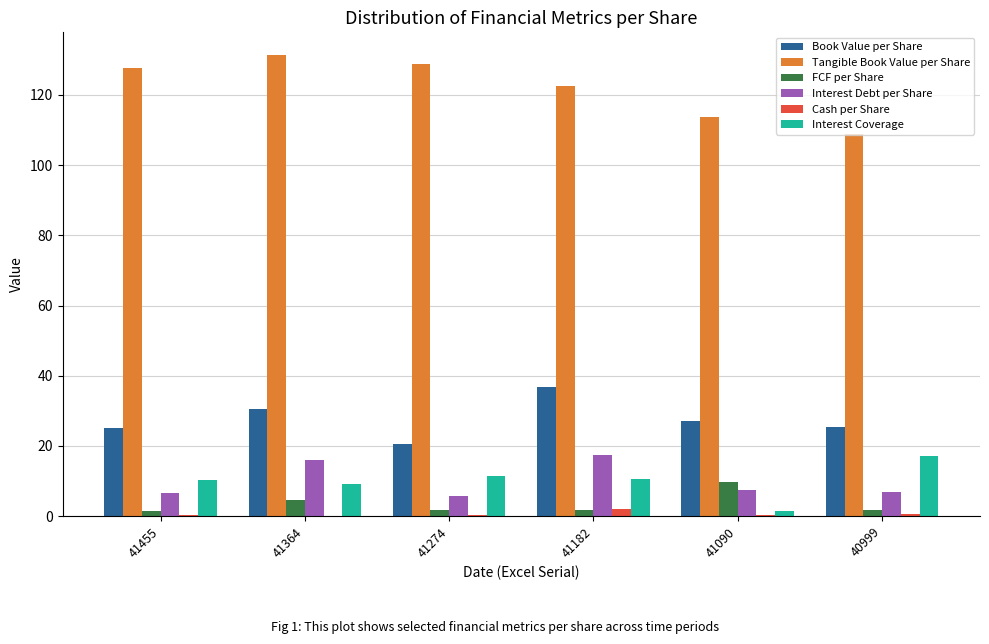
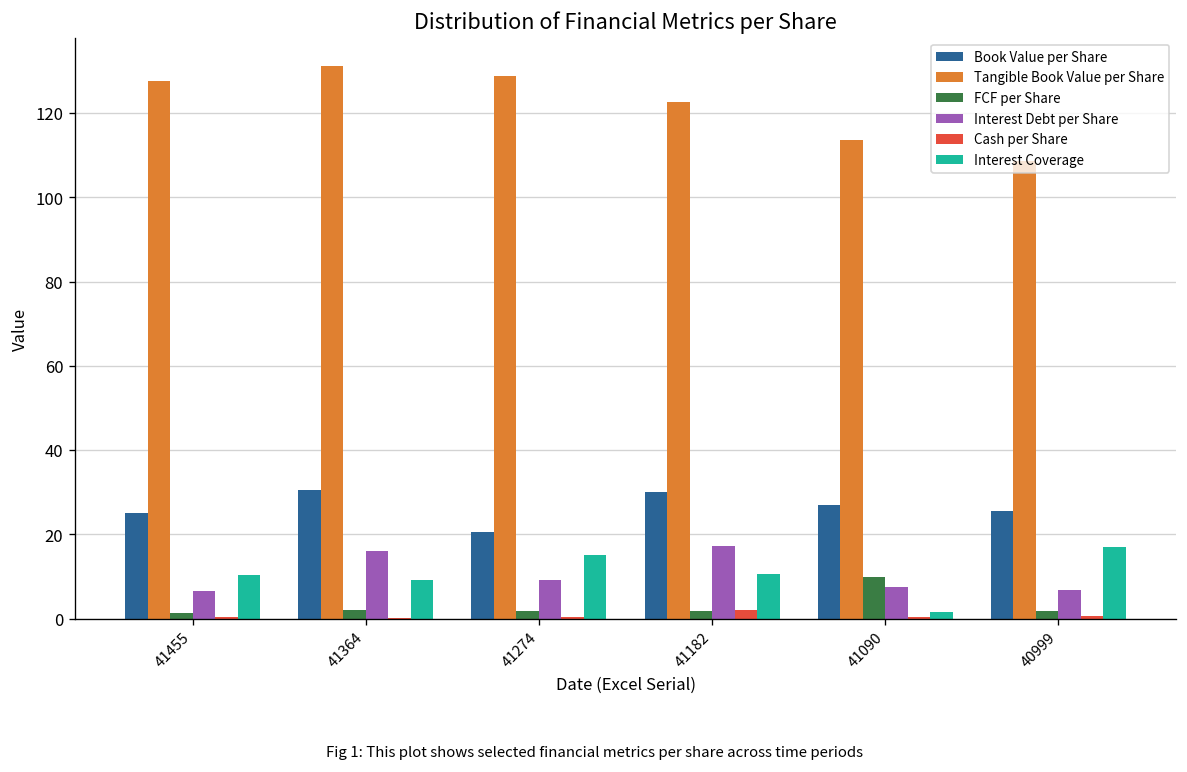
FCF per Share, 41364: 5 -> 2
Interest Debt per Share, 41274: 6 -> 9
Interest Coverage, 41274: 11 -> 15
Book Value per Share, 41182: 37 -> 30
